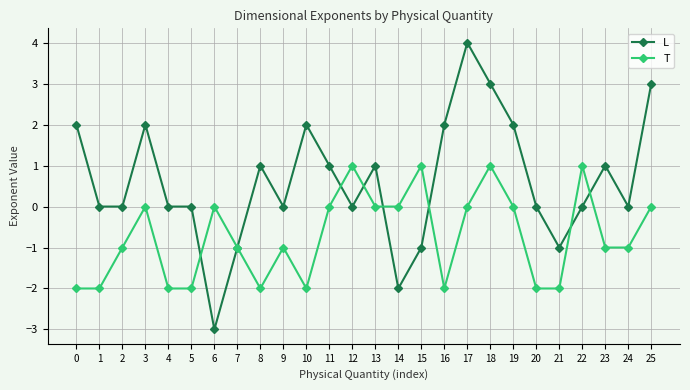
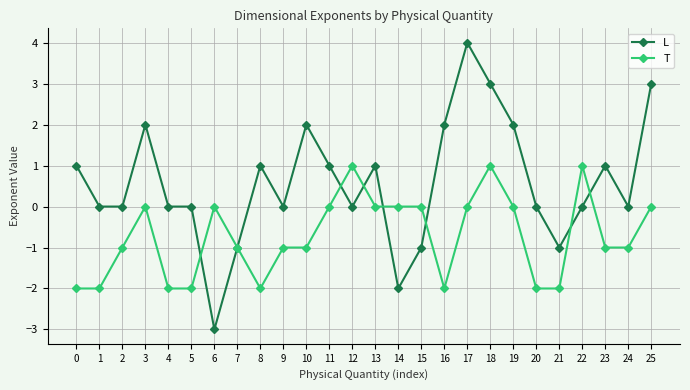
L, 0: 2 -> 1
T, 10: -2 -> -1
T, 15: 1 -> 0
